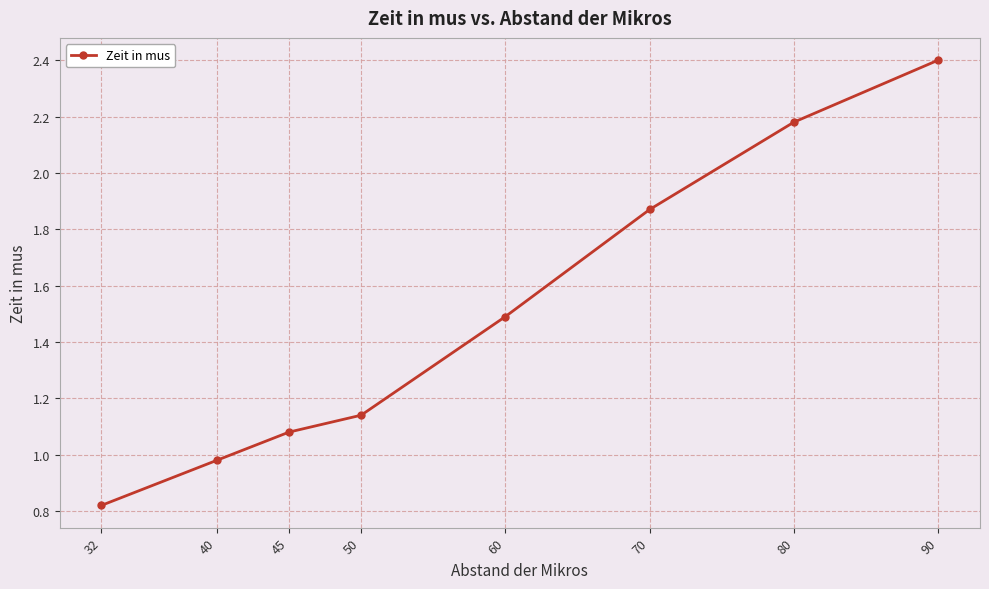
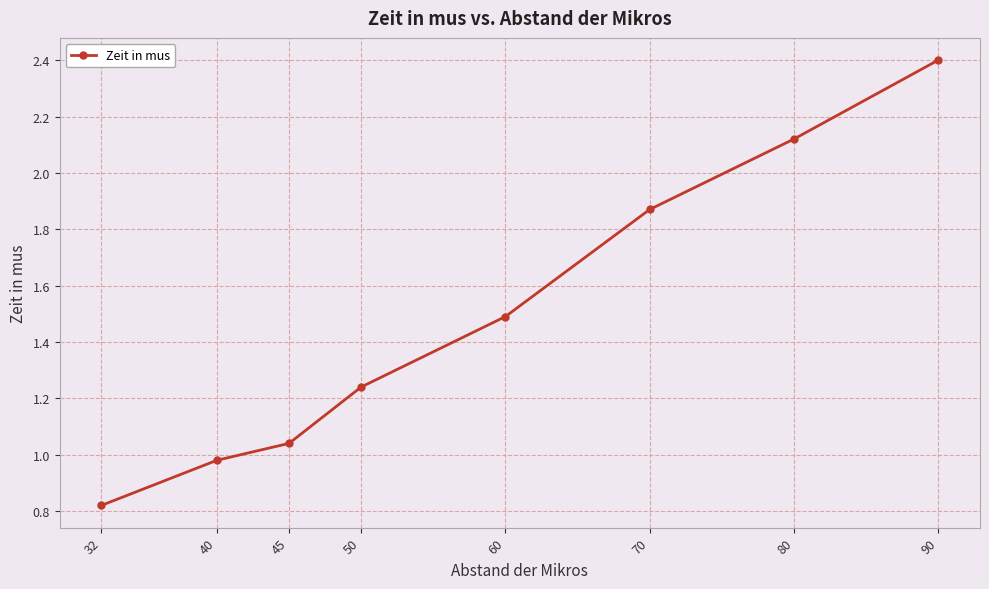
45: 1.08 -> 1.04
50: 1.14 -> 1.24
80: 2.18 -> 2.12
